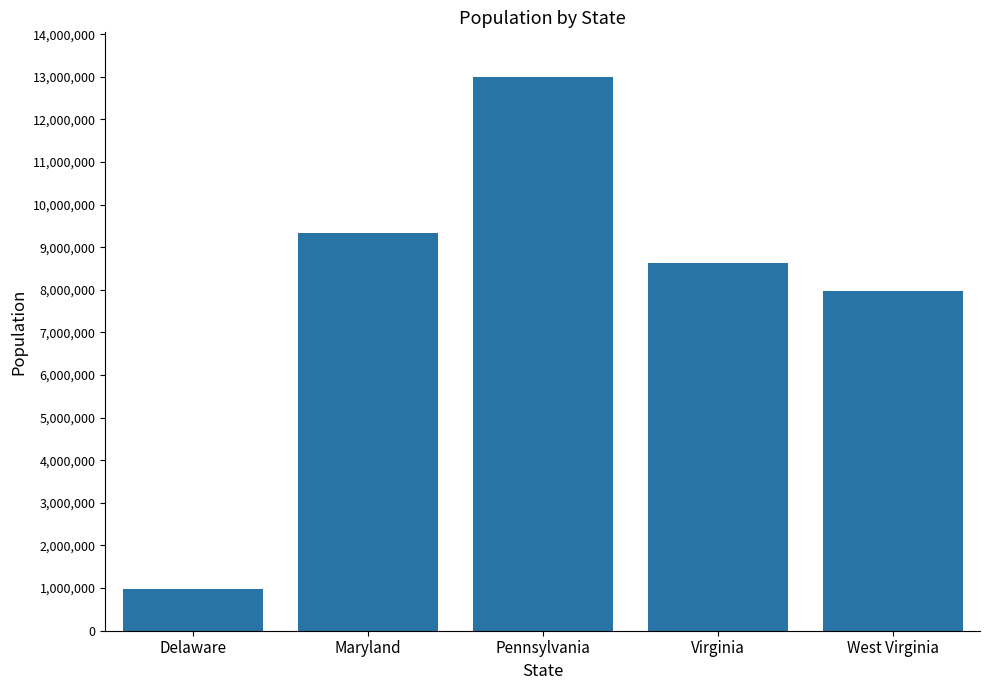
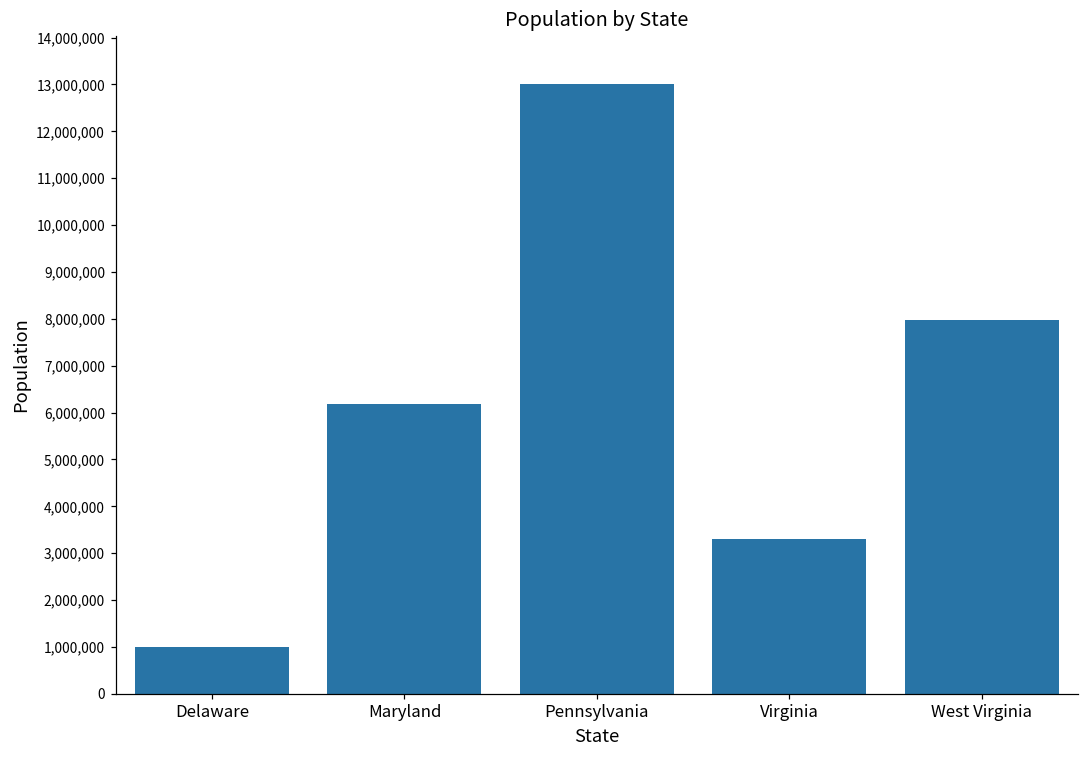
Maryland: 9,300,000 -> 6,200,000
Virginia: 8,600,000 -> 3,300,000
